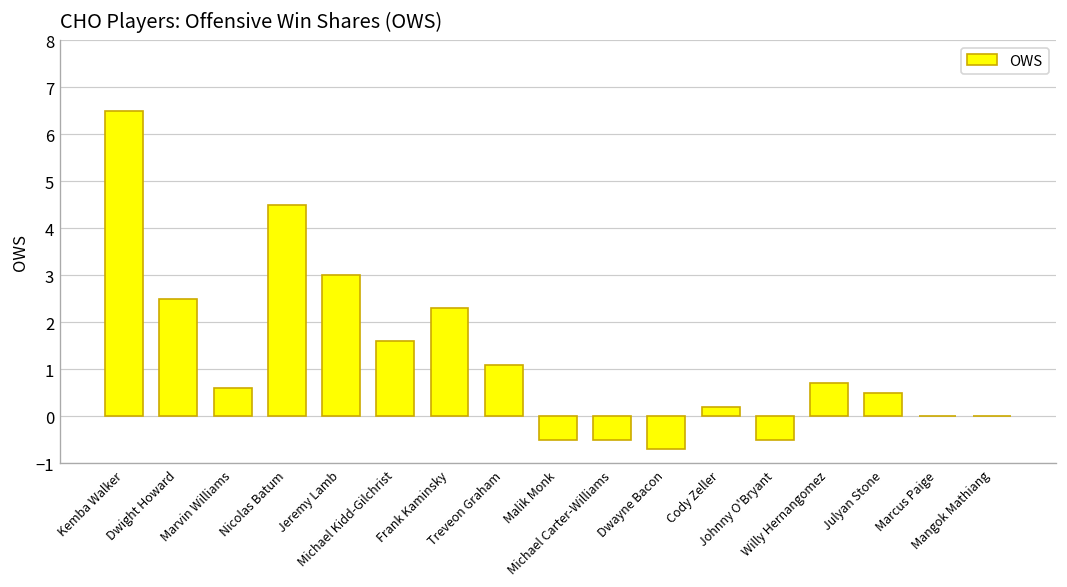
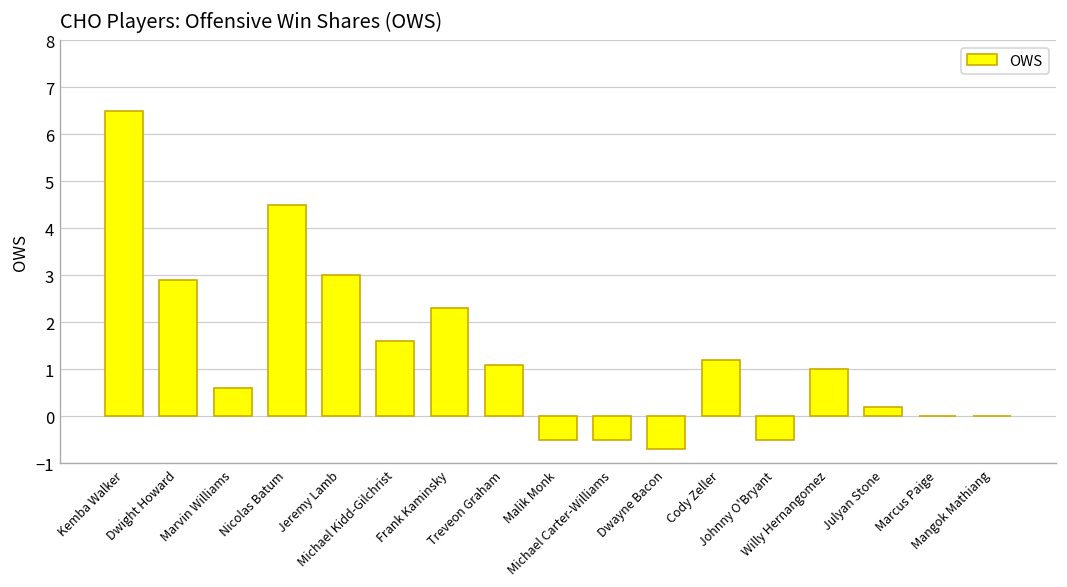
Dwight Howard: 2.5 -> 2.9
Cody Zeller: 0.2 -> 1.2
Willy Hernangomez: 0.7 -> 1.0
Julyan Stone: 0.5 -> 0.2
